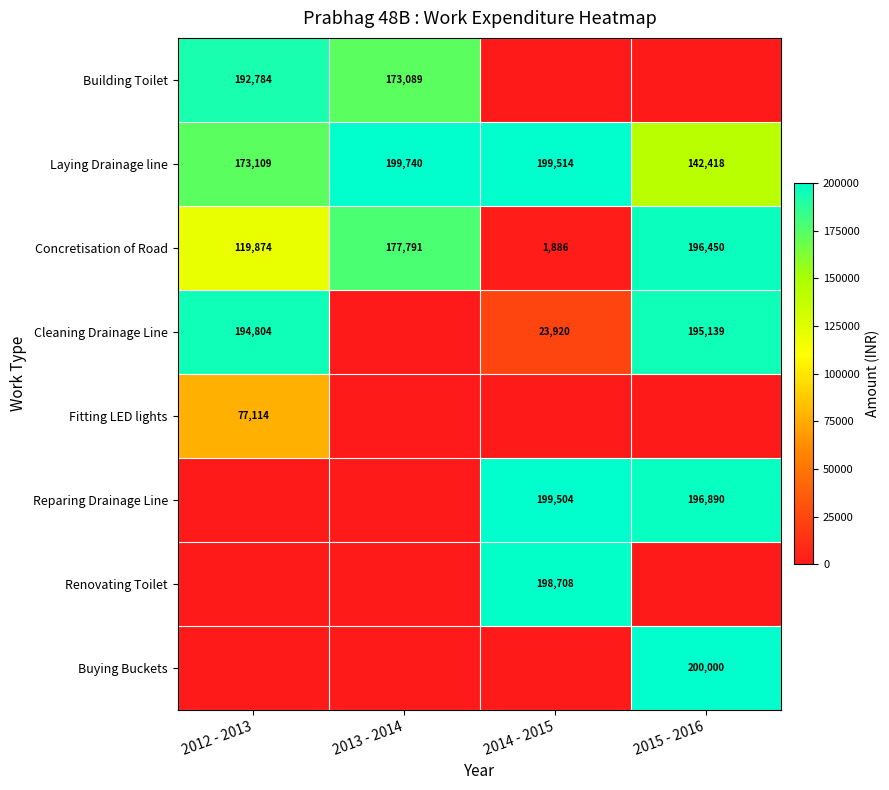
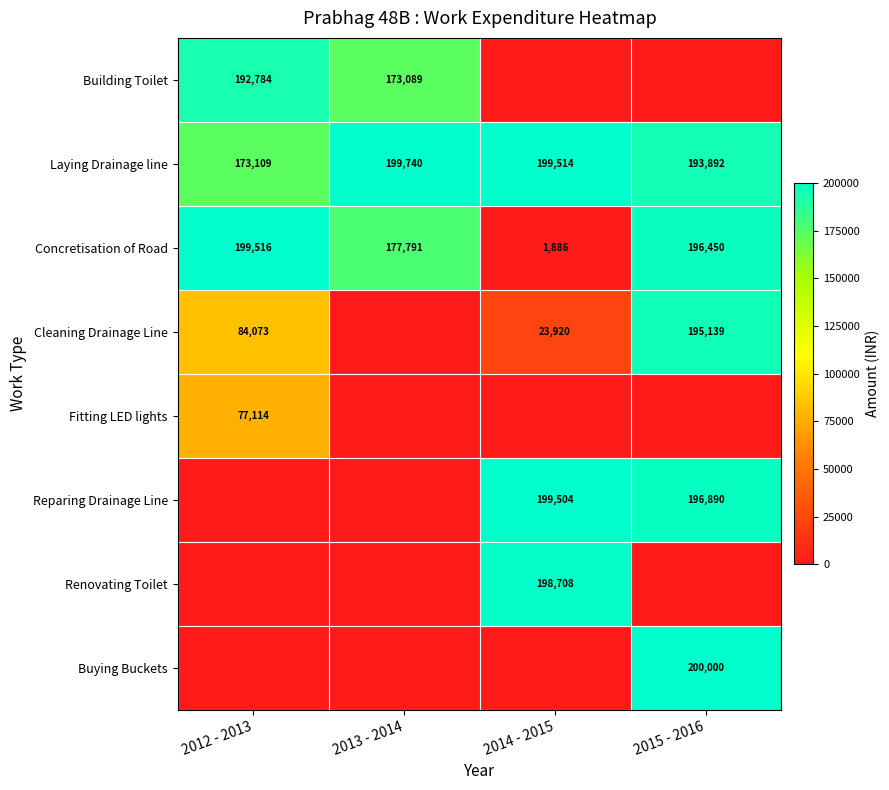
Laying Drainage line, 2015 - 2016: 142,418 -> 193,892
Concretisation of Road, 2012 - 2013: 119,874 -> 199,516
Cleaning Drainage Line, 2012 - 2013: 194,804 -> 84,073
